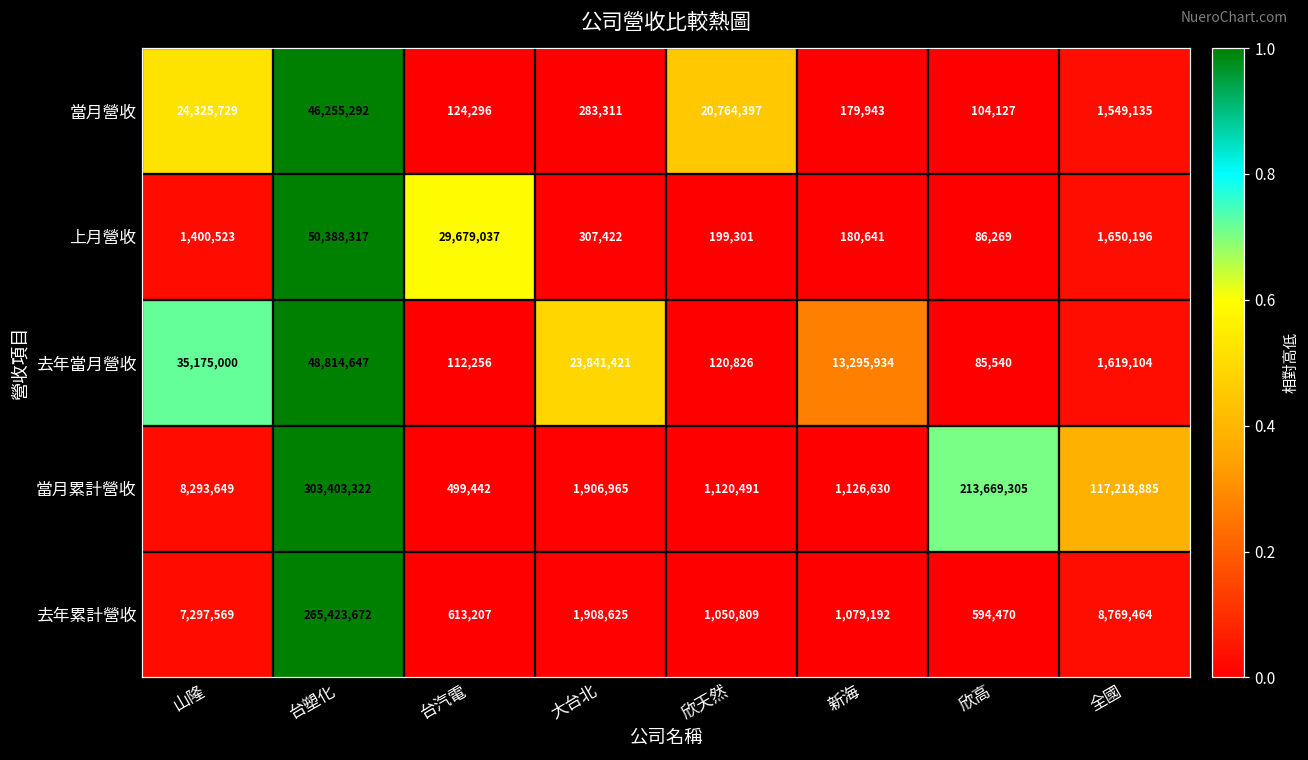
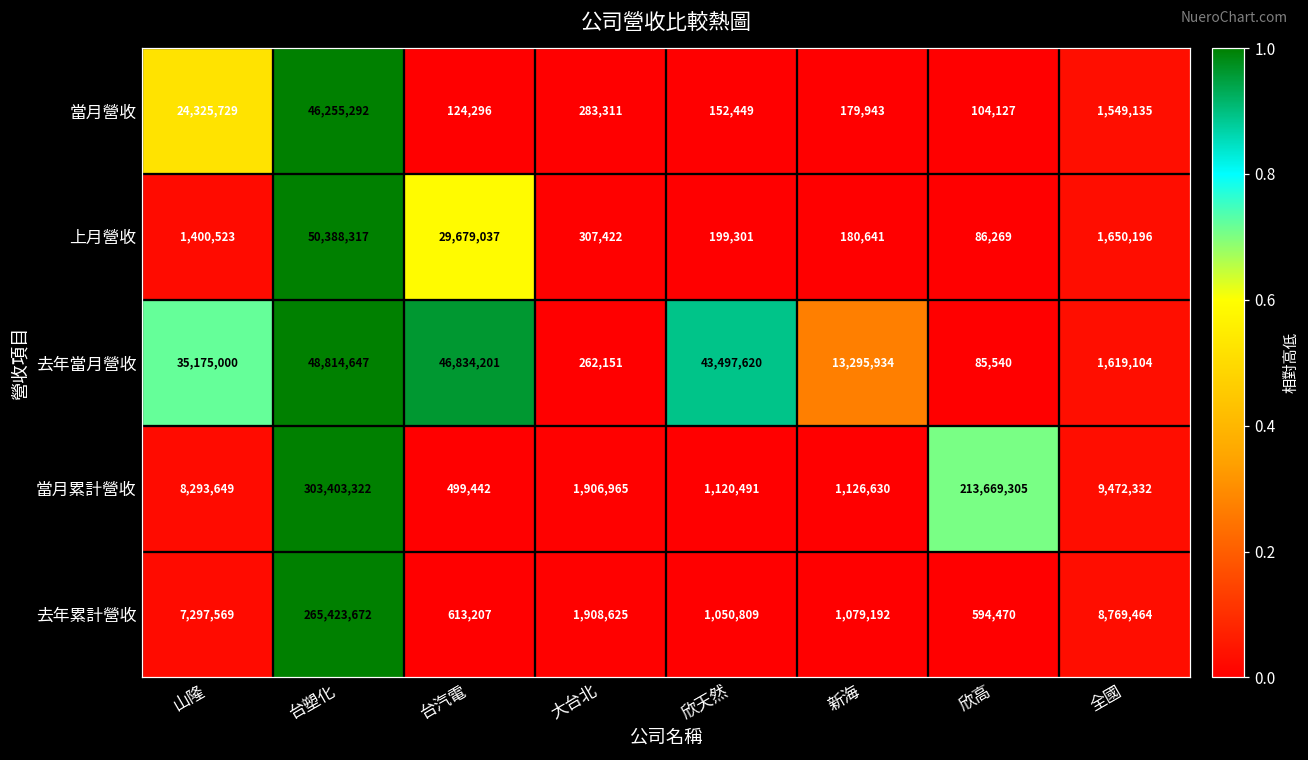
當月營收, 欣天然: 20,764,397 -> 152,449
去年當月營收, 台汽電: 112,256 -> 46,834,201
去年當月營收, 大台北: 23,841,421 -> 262,151
去年當月營收, 欣天然: 120,826 -> 43,497,620
當月累計營收, 全國: 117,218,885 -> 9,472,332
